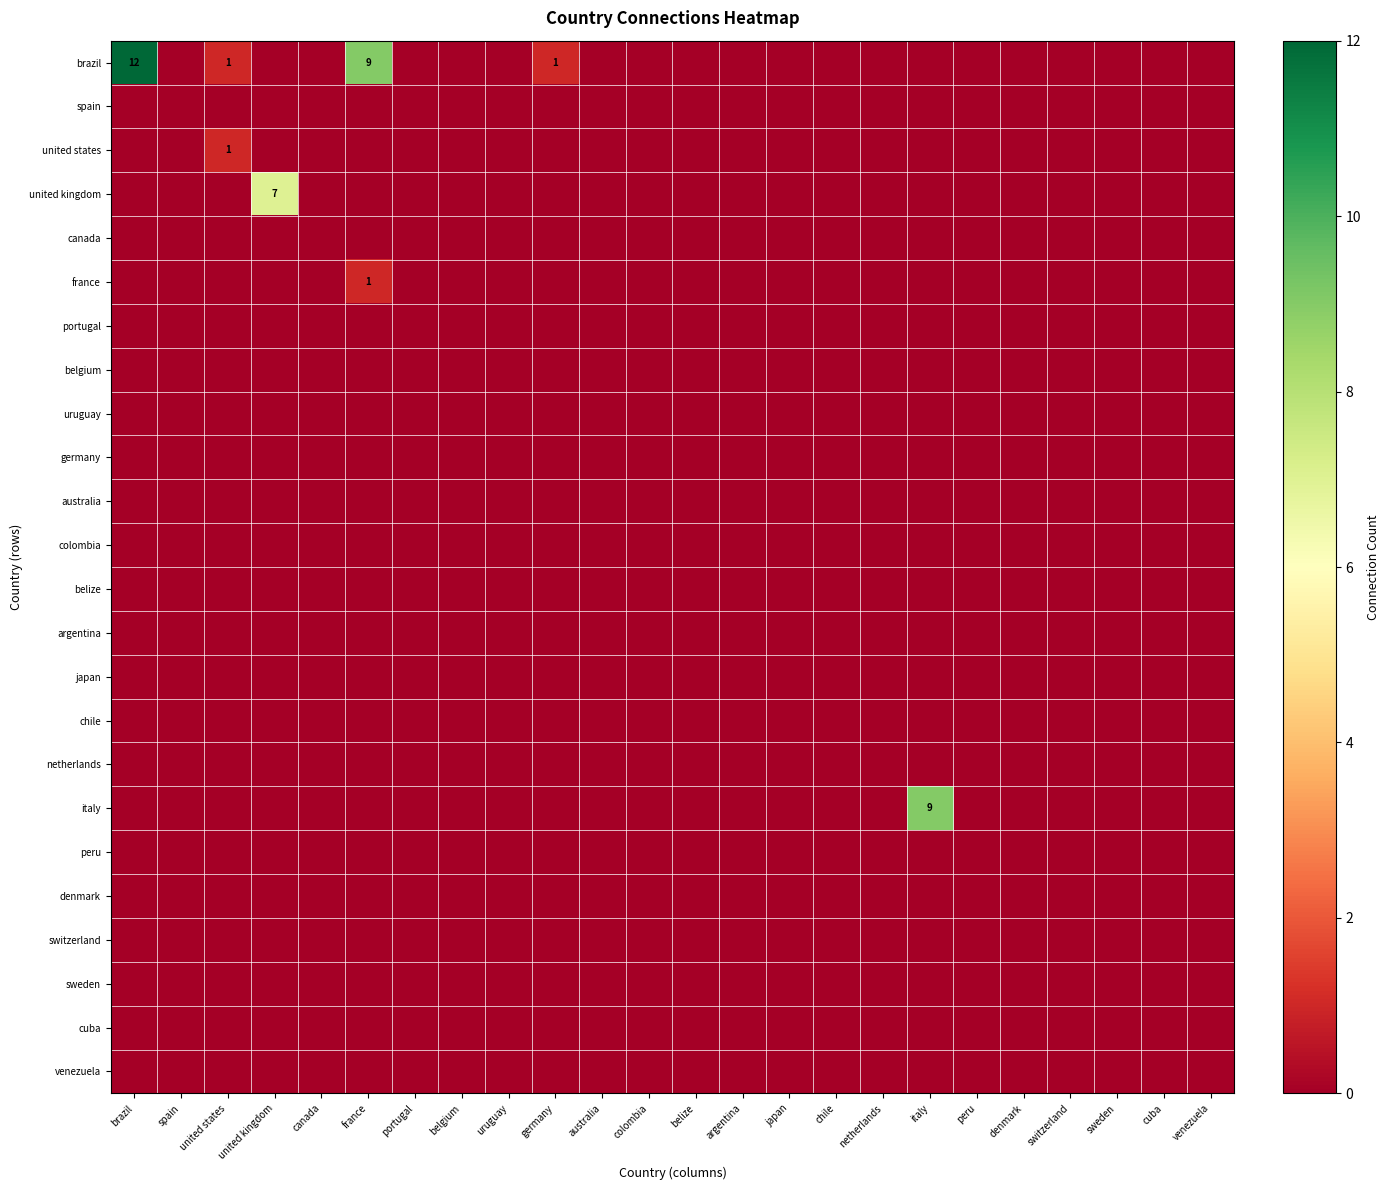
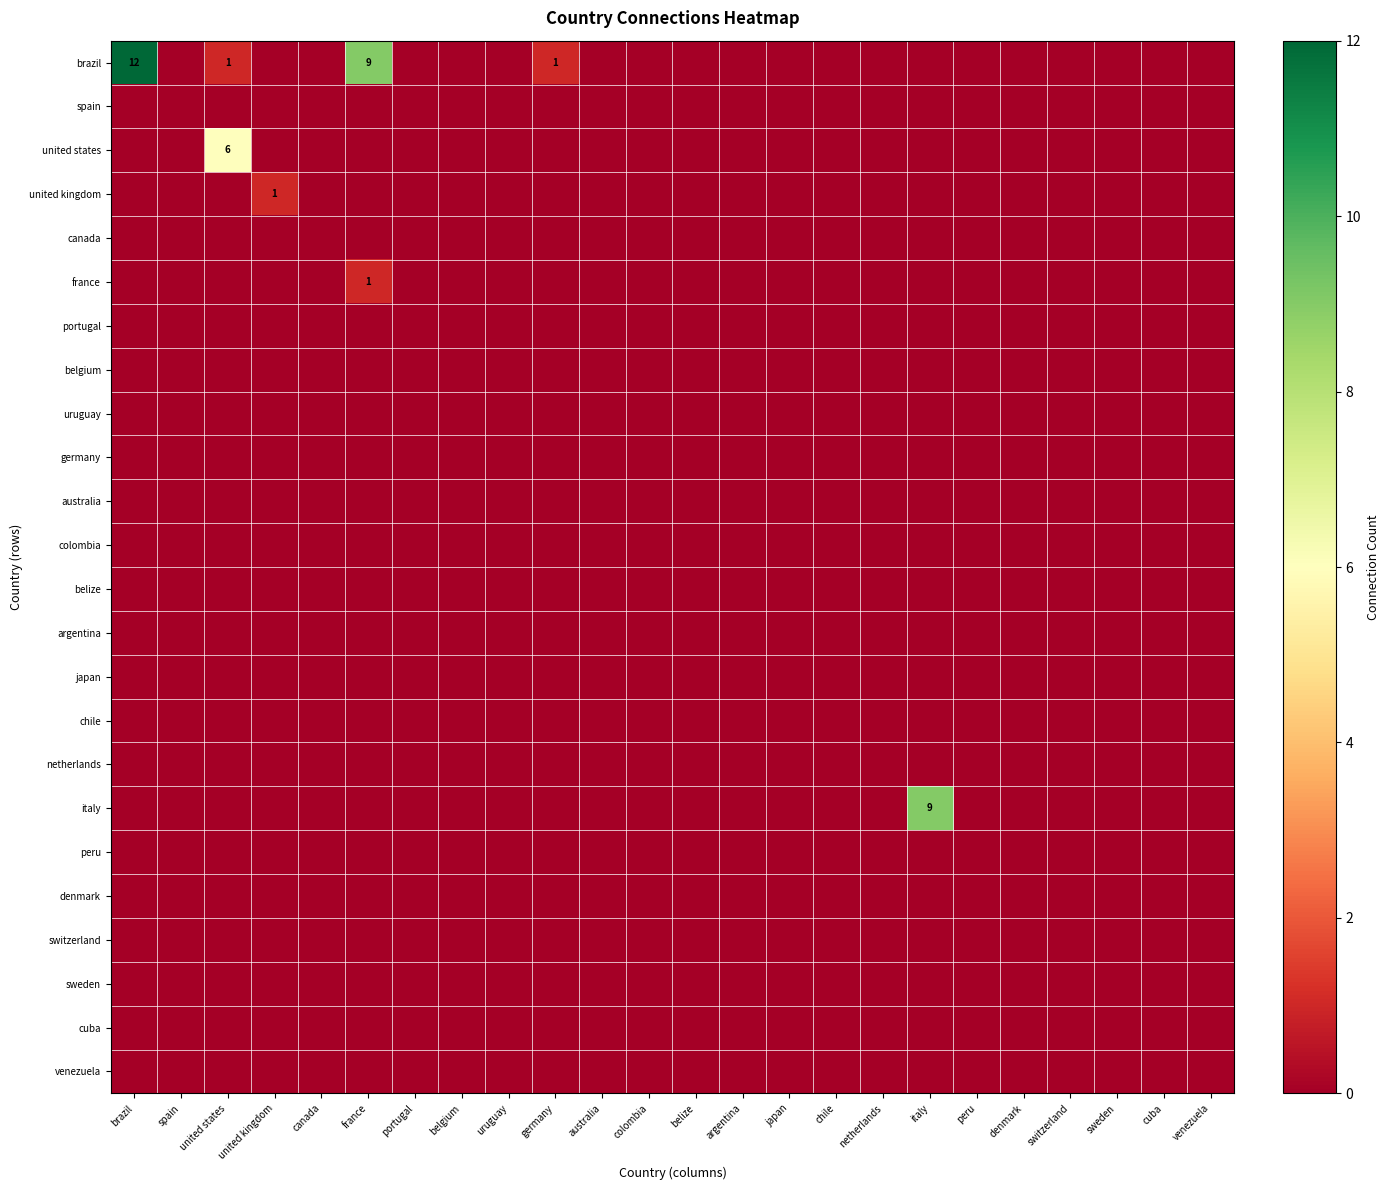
united states, united states: 1 -> 6
united kingdom, united kingdom: 7 -> 1
